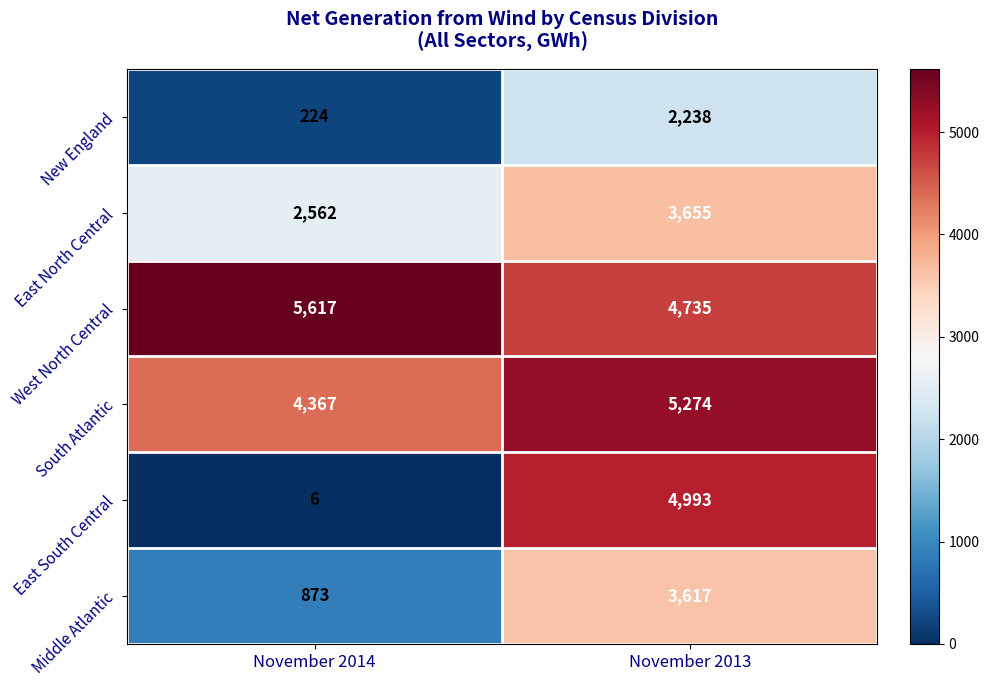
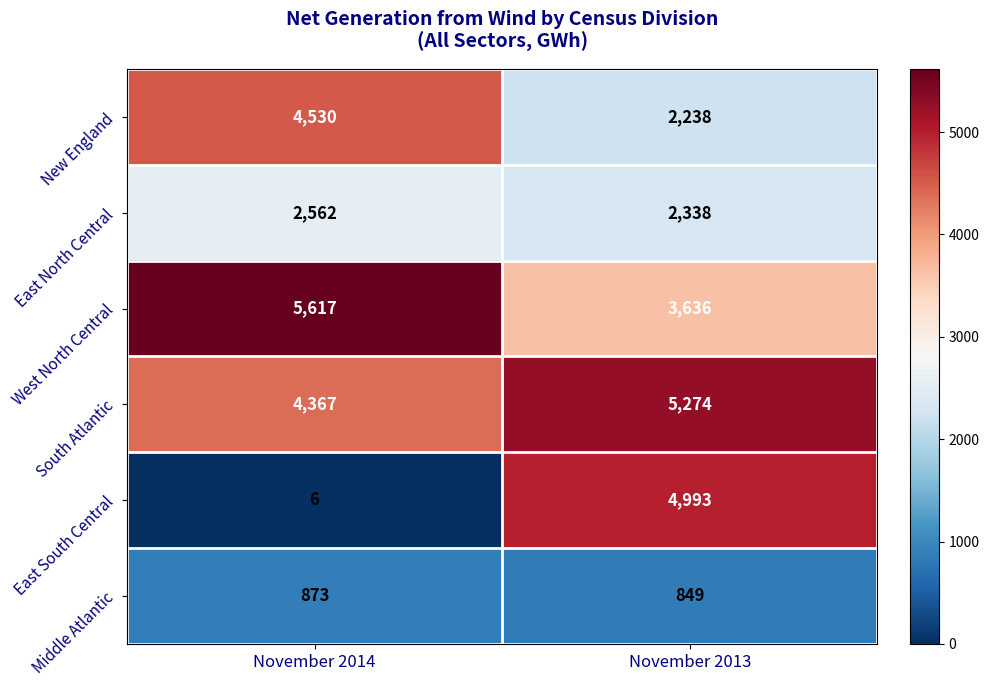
New England, November 2014: 224 -> 4,530
East North Central, November 2013: 3,655 -> 2,338
West North Central, November 2013: 4,735 -> 3,636
Middle Atlantic, November 2013: 3,617 -> 849
